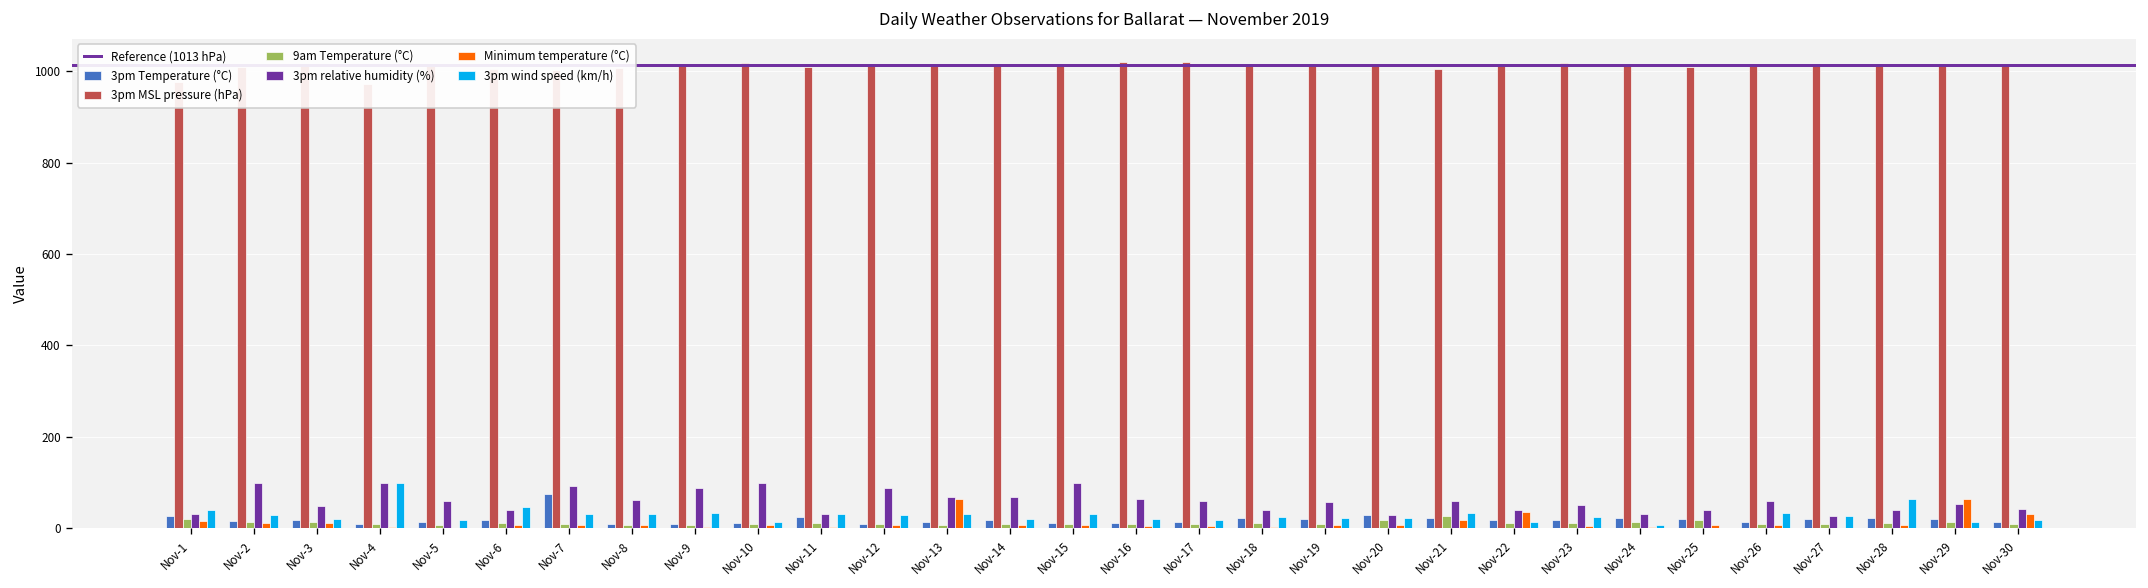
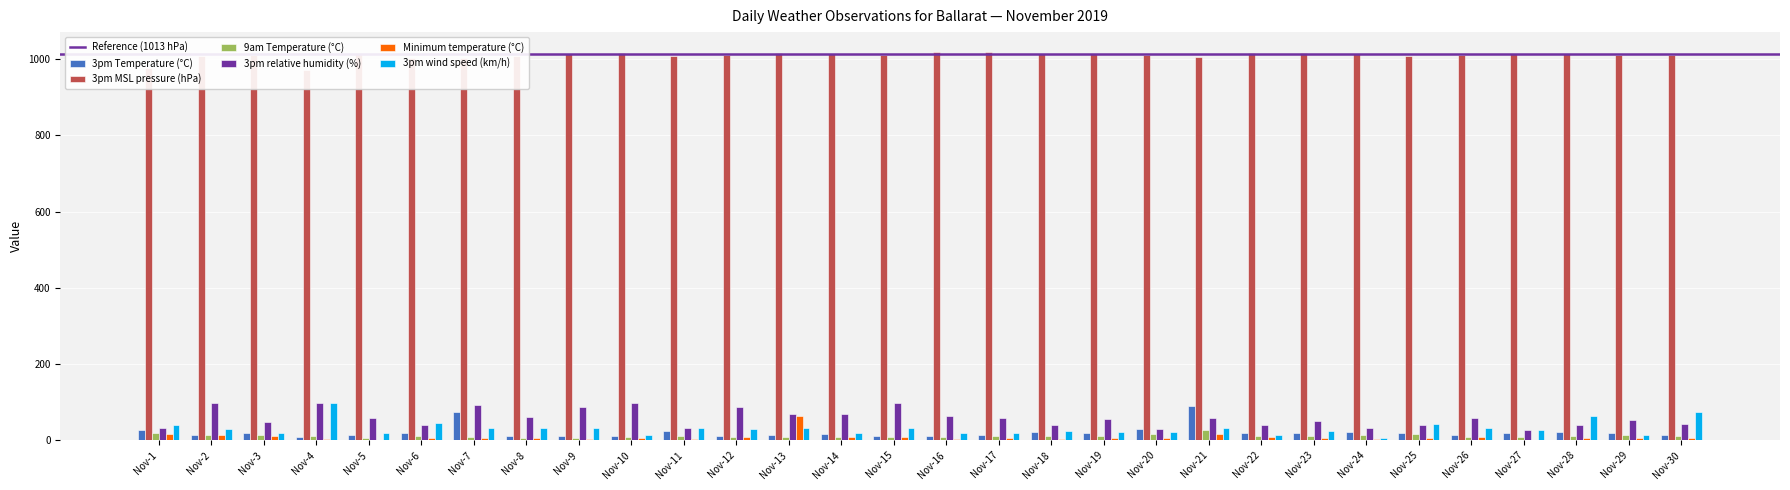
3pm Temperature (°C), Nov-21: 20 -> 90
Minimum temperature (°C), Nov-22: 40 -> 10
3pm wind speed (km/h), Nov-25: 0 -> 40
Minimum temperature (°C), Nov-29: 60 -> 10
Minimum temperature (°C), Nov-30: 30 -> 0
3pm wind speed (km/h), Nov-30: 20 -> 80
